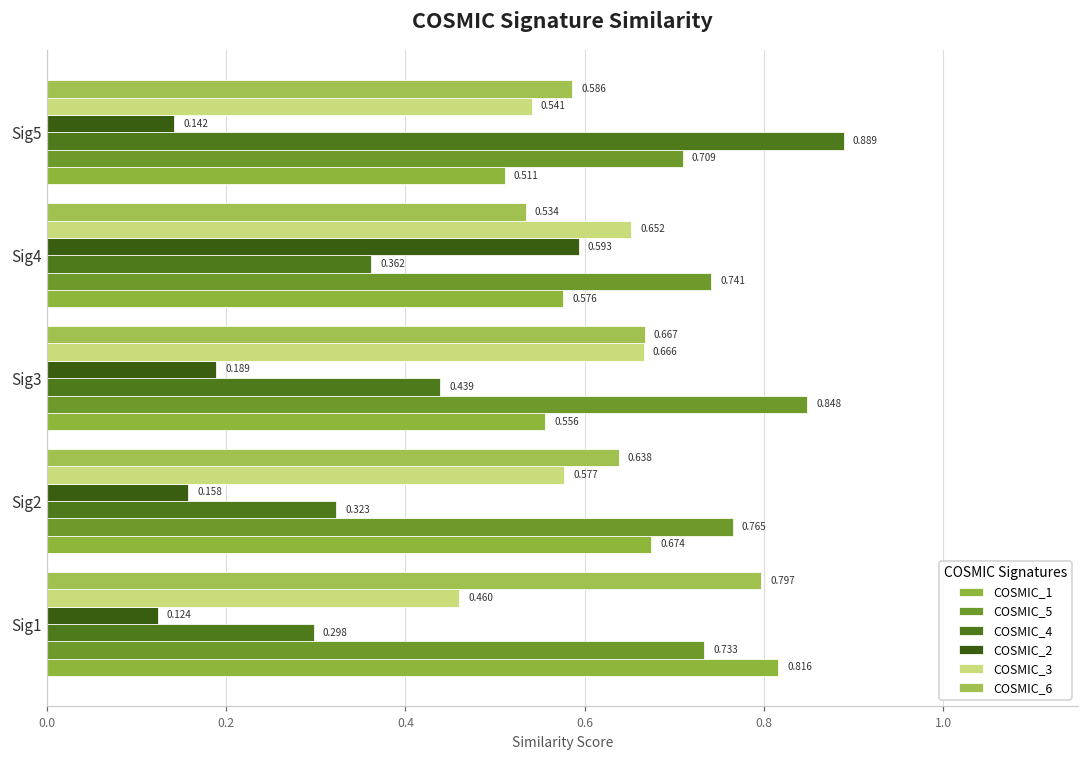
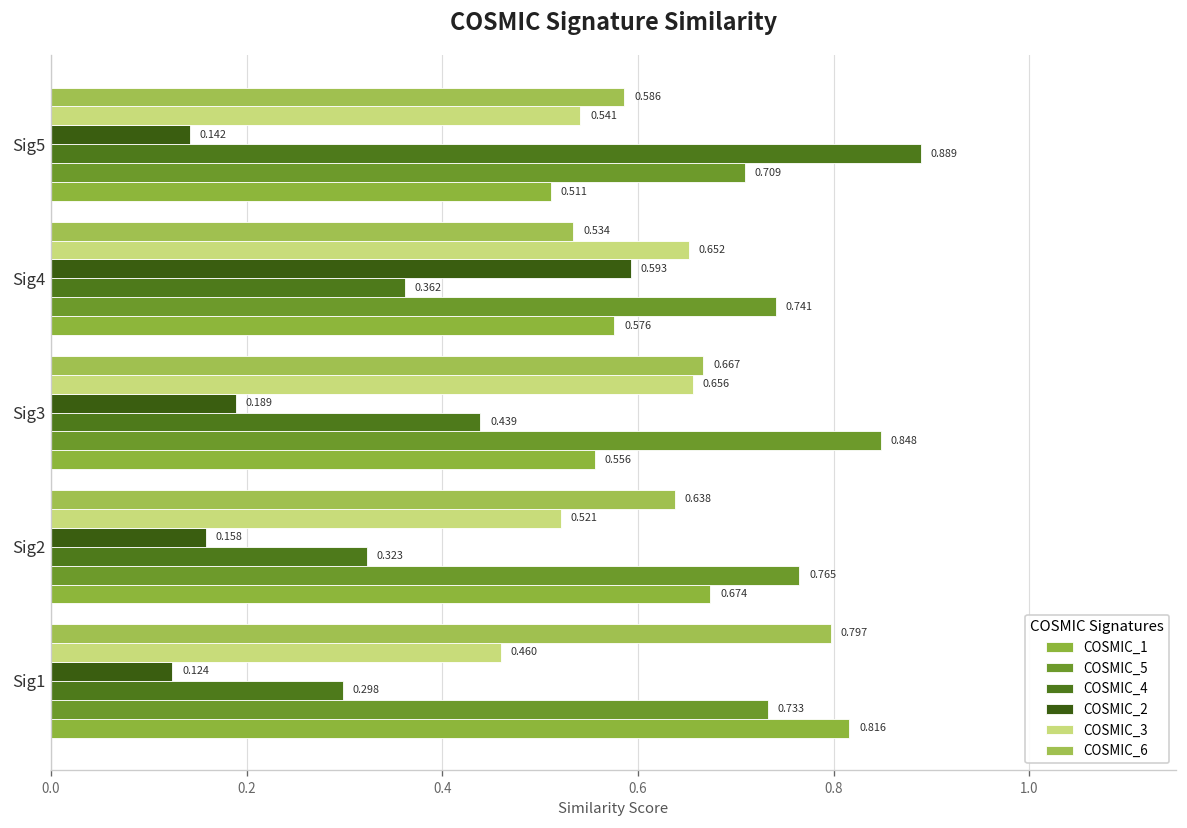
COSMIC_3, Sig3: 0.666 -> 0.656
COSMIC_3, Sig2: 0.577 -> 0.521
